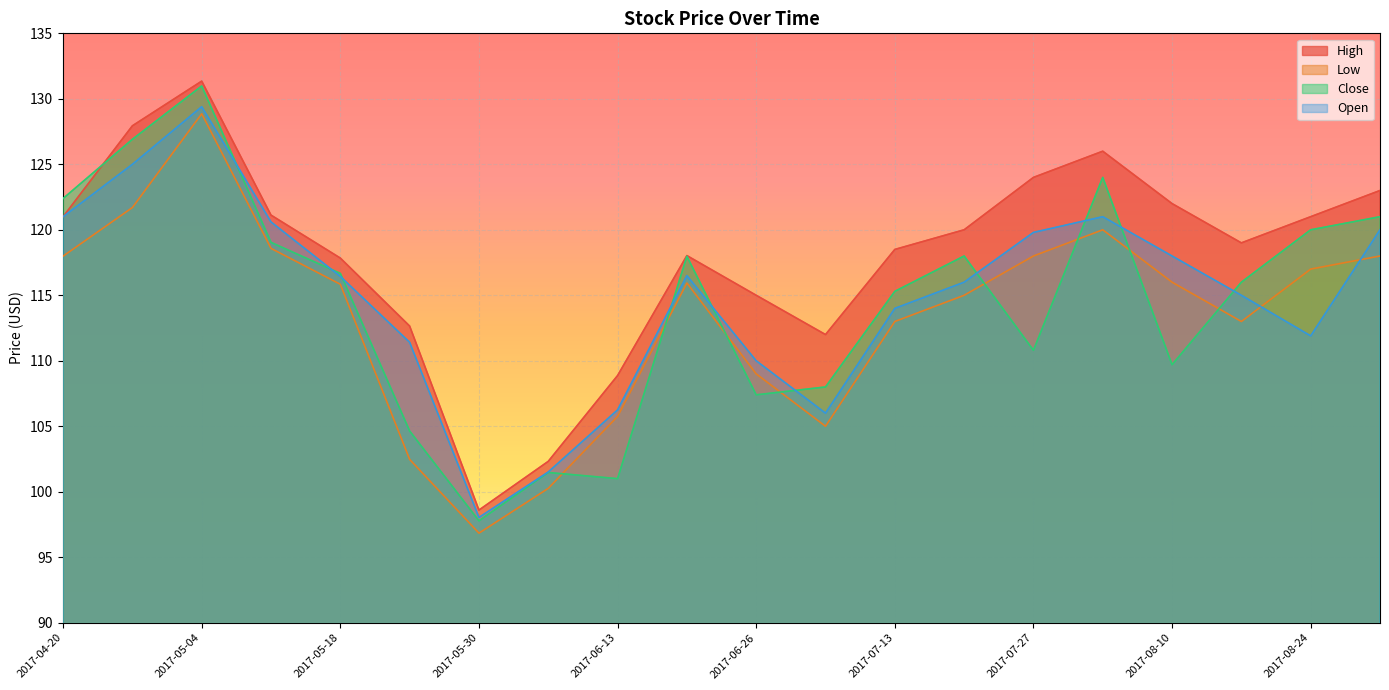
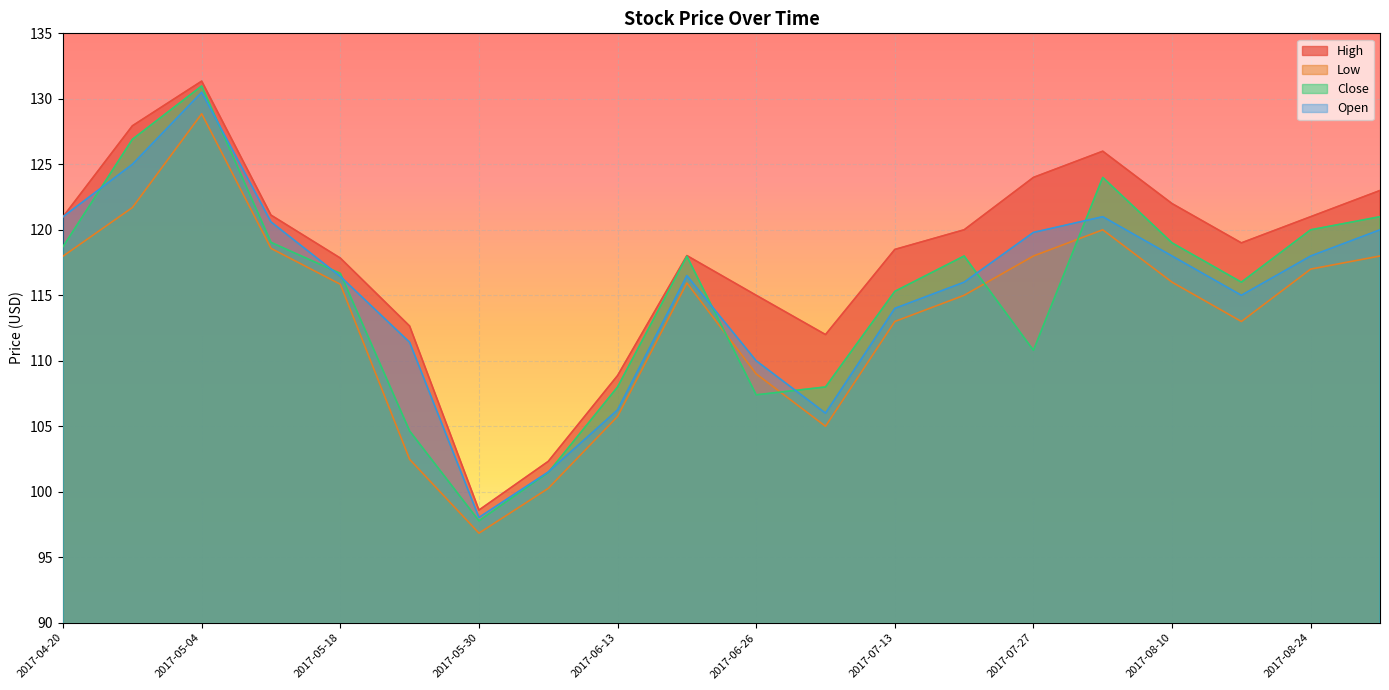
Close, 2017-04-20: 122.4 -> 118.7
Open, 2017-05-04: 129.4 -> 130.5
Close, 2017-06-13: 101 -> 108
Close, 2017-08-10: 109.7 -> 119.0
Open, 2017-08-24: 111.9 -> 118.0
